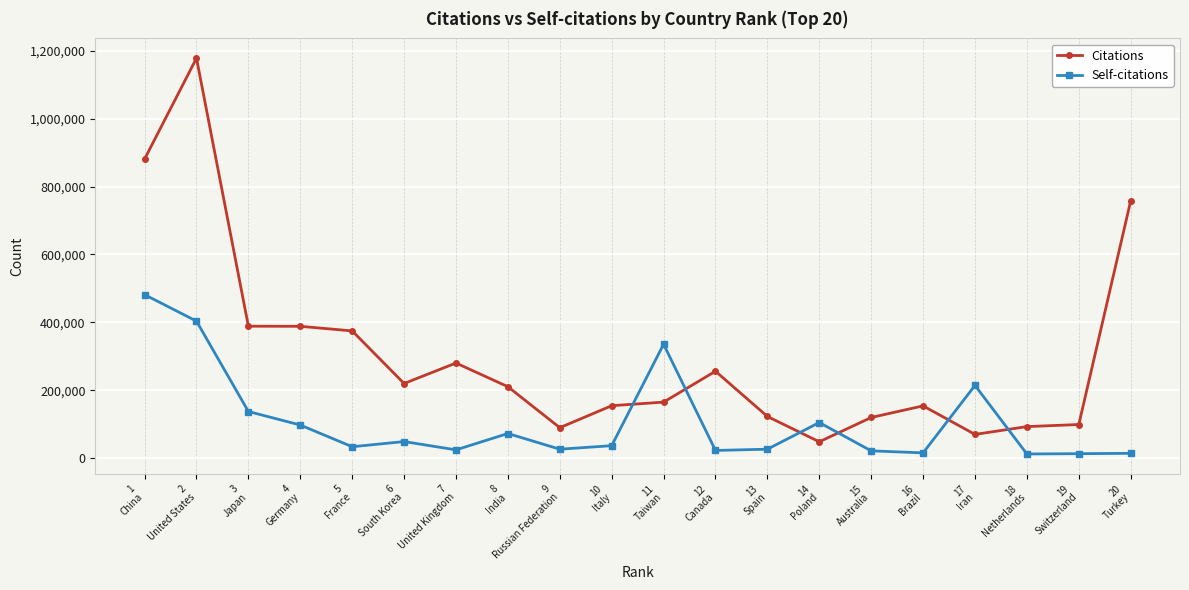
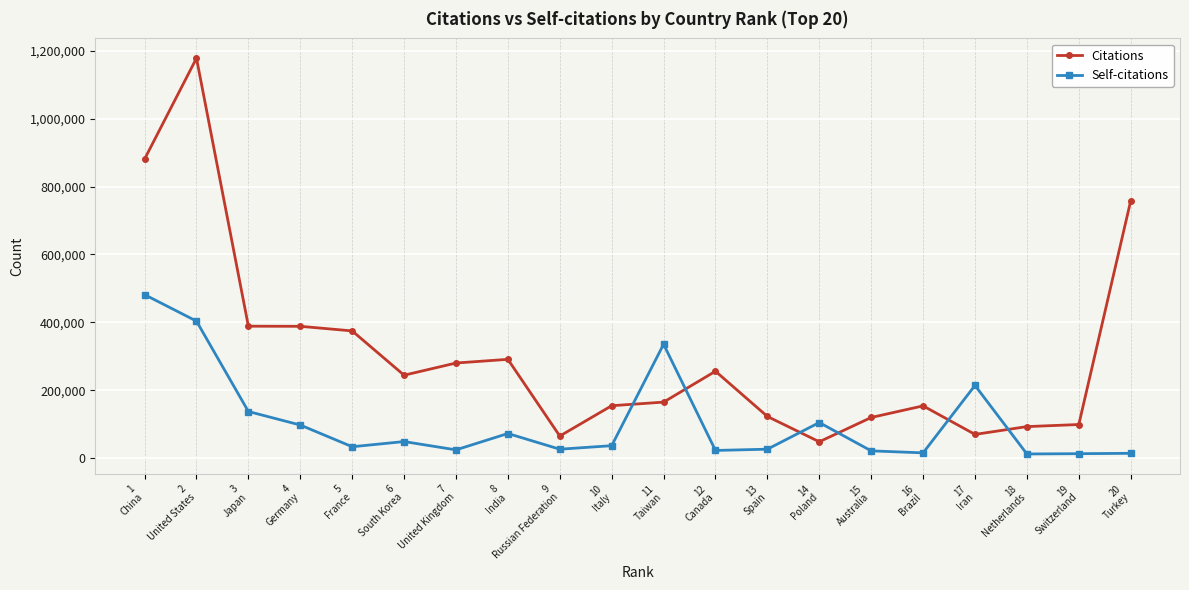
Citations, 6 South Korea: 220,000 -> 240,000
Citations, 8 India: 210,000 -> 290,000
Citations, 9 Russian Federation: 90,000 -> 60,000
